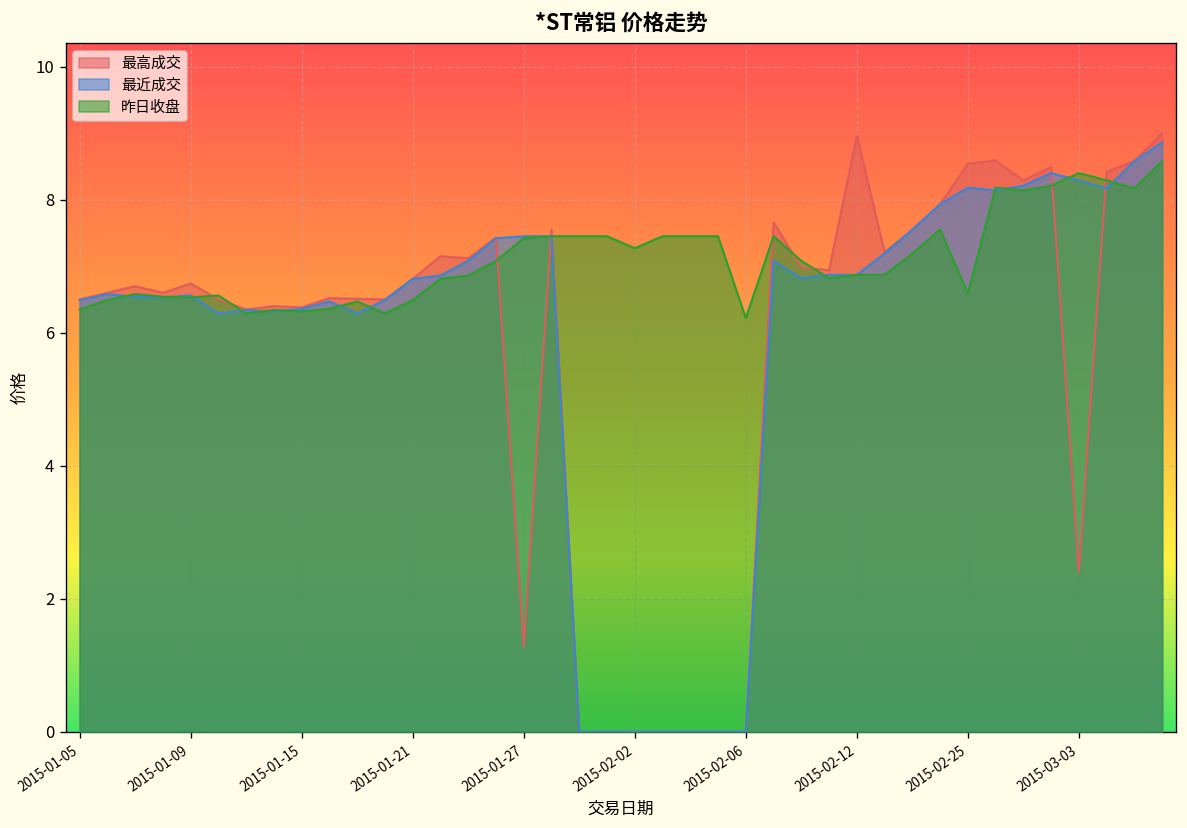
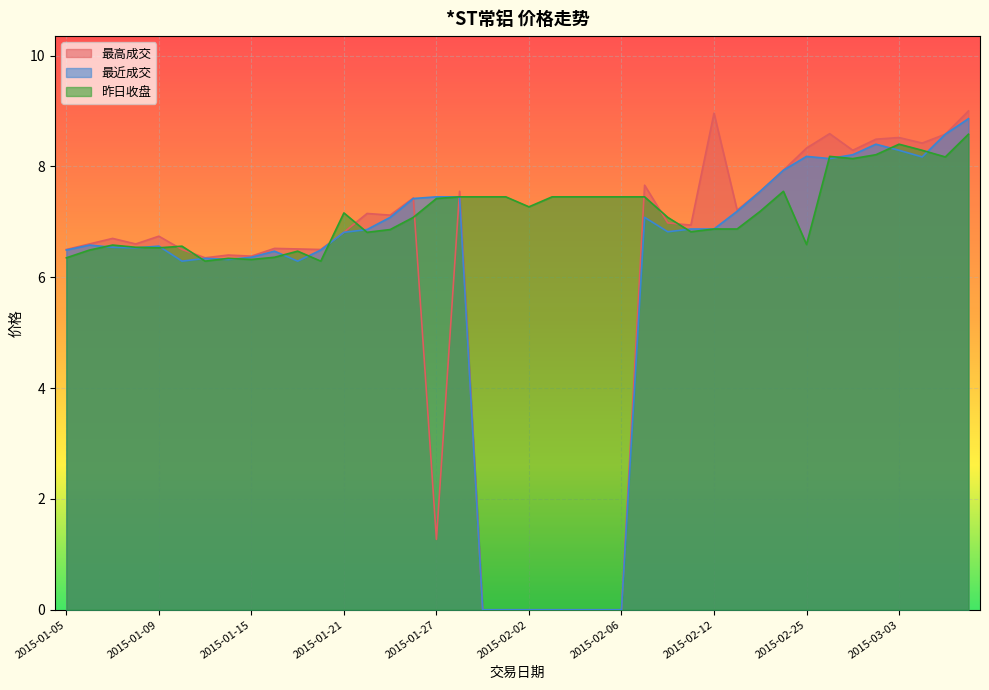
昨日收盘, 2015-01-21: 6.5 -> 7.2
昨日收盘, 2015-02-06: 6.2 -> 7.5
最高成交, 2015-02-25: 8.5 -> 8.3
最高成交, 2015-03-03: 2.4 -> 8.5
